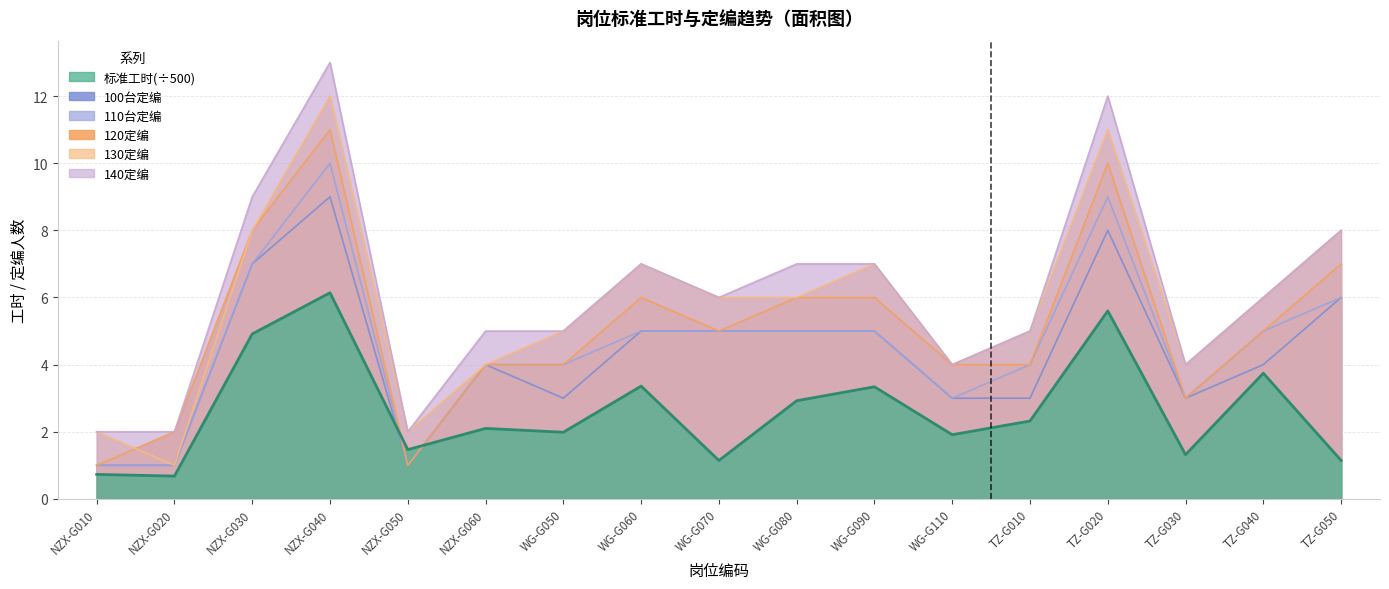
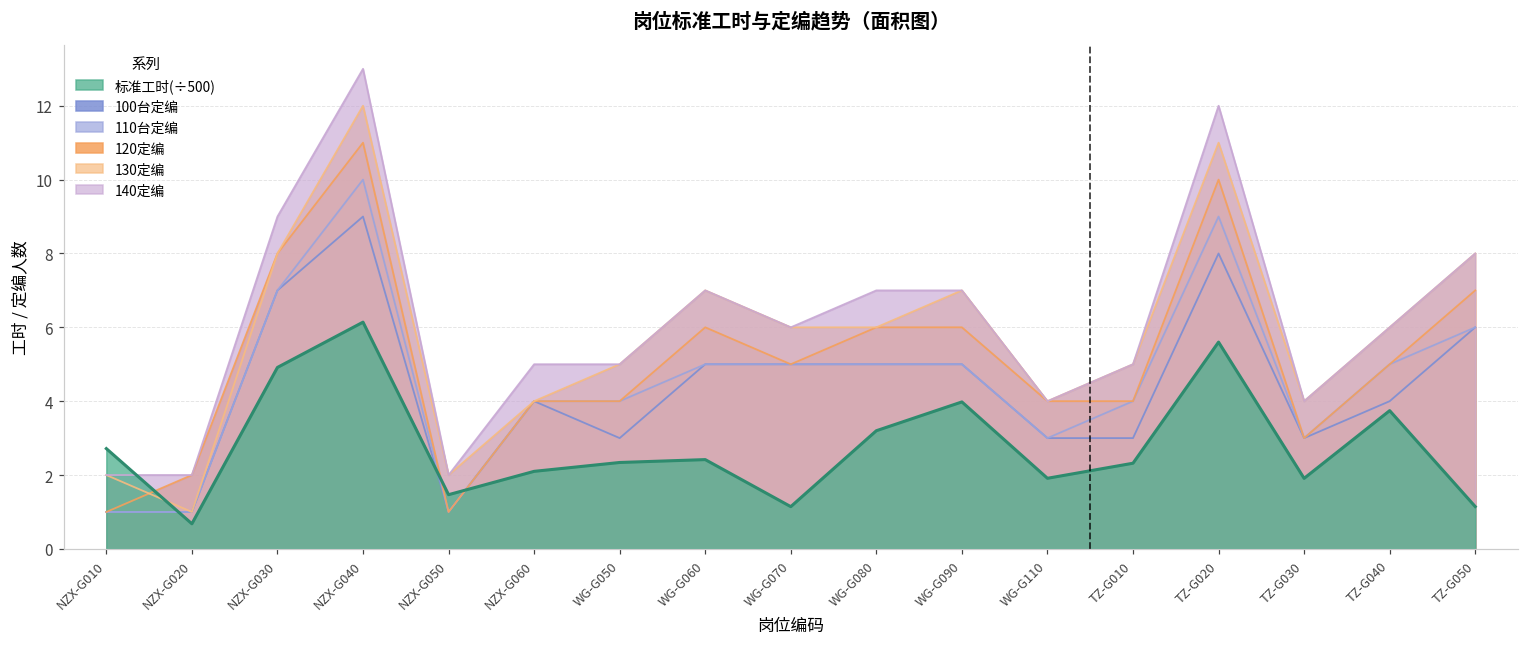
标准工时(÷500), NZX-G010: 0.7 -> 2.7
标准工时(÷500), WG-G050: 2.0 -> 2.3
标准工时(÷500), WG-G060: 3.4 -> 2.4
标准工时(÷500), WG-G080: 2.9 -> 3.2
标准工时(÷500), WG-G090: 3.3 -> 4.0
标准工时(÷500), TZ-G030: 1.3 -> 1.9
